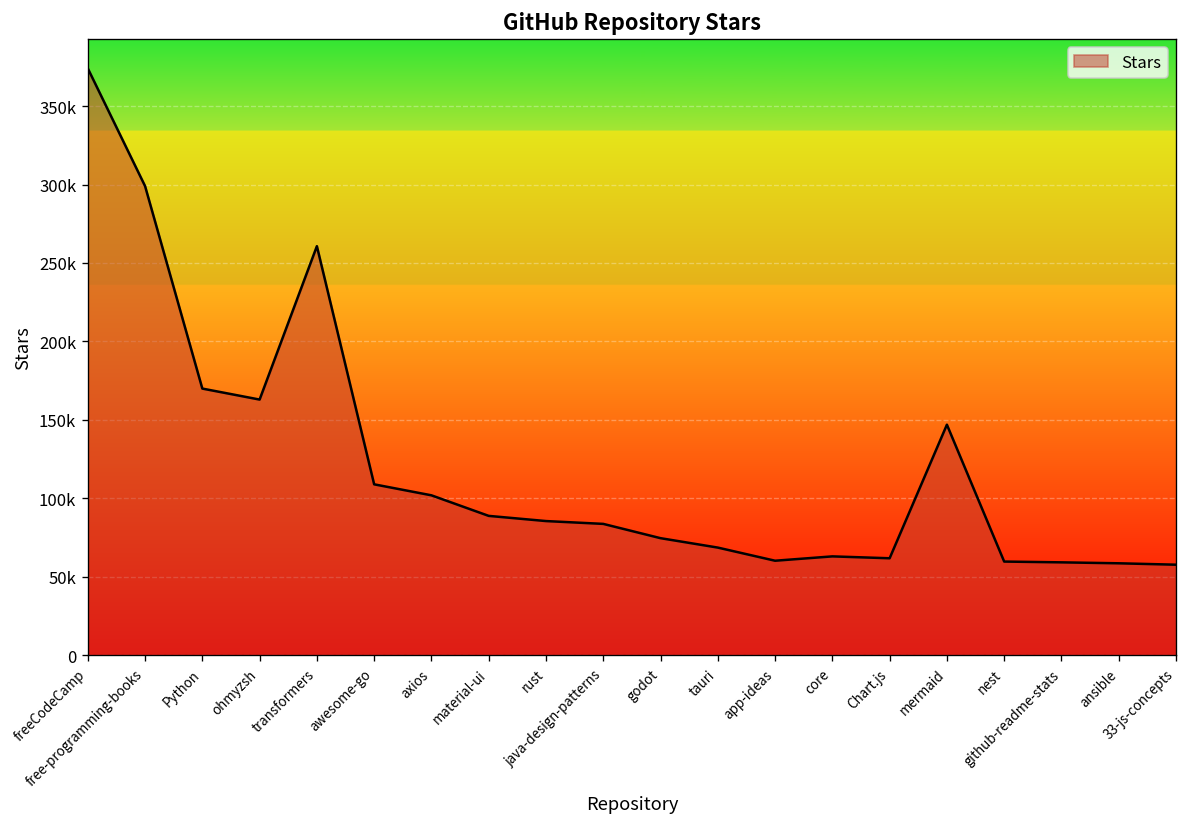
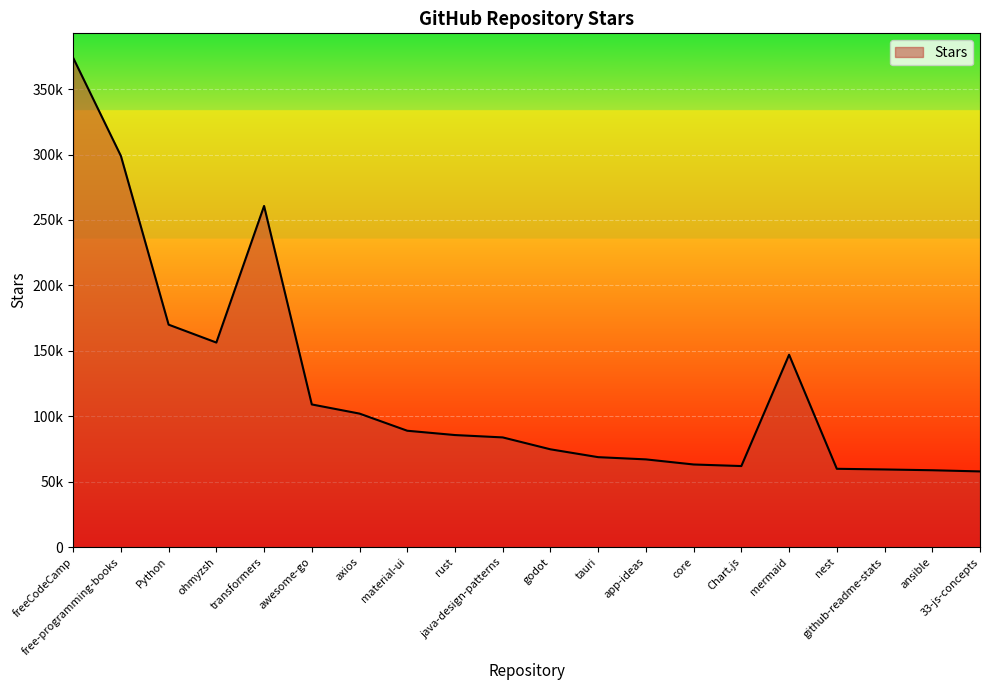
ohmyzsh: 163000 -> 156000
app-ideas: 60000 -> 67000
